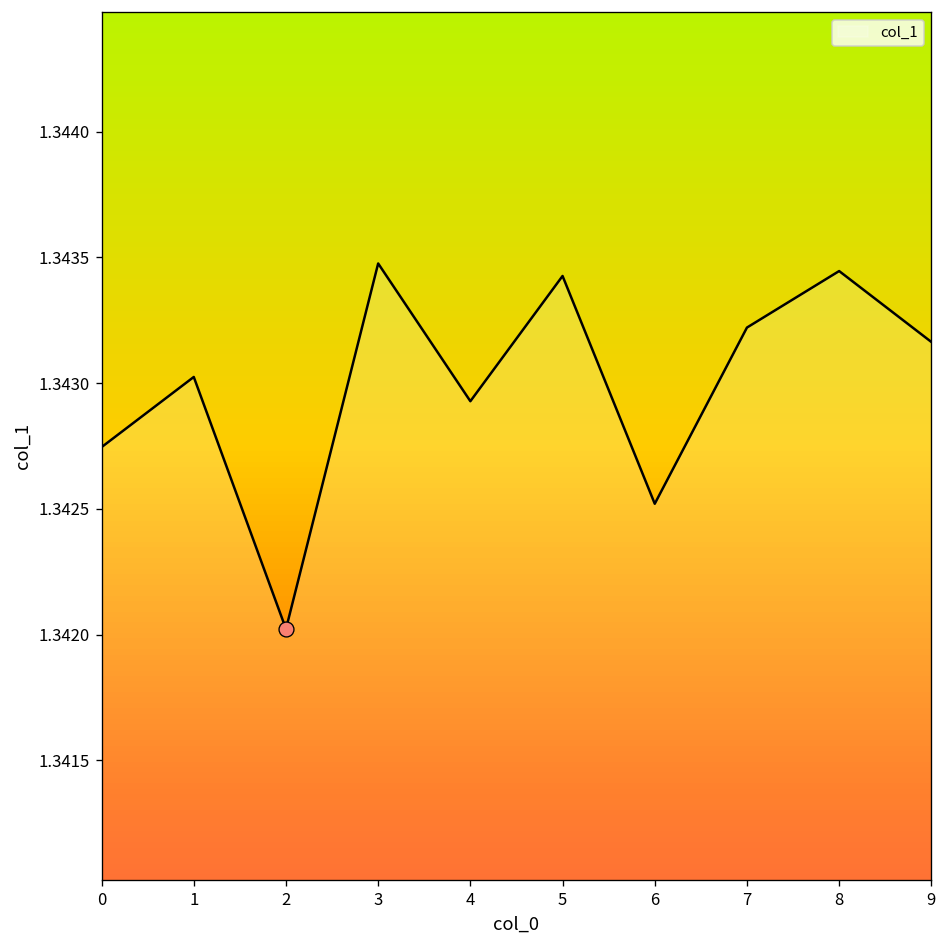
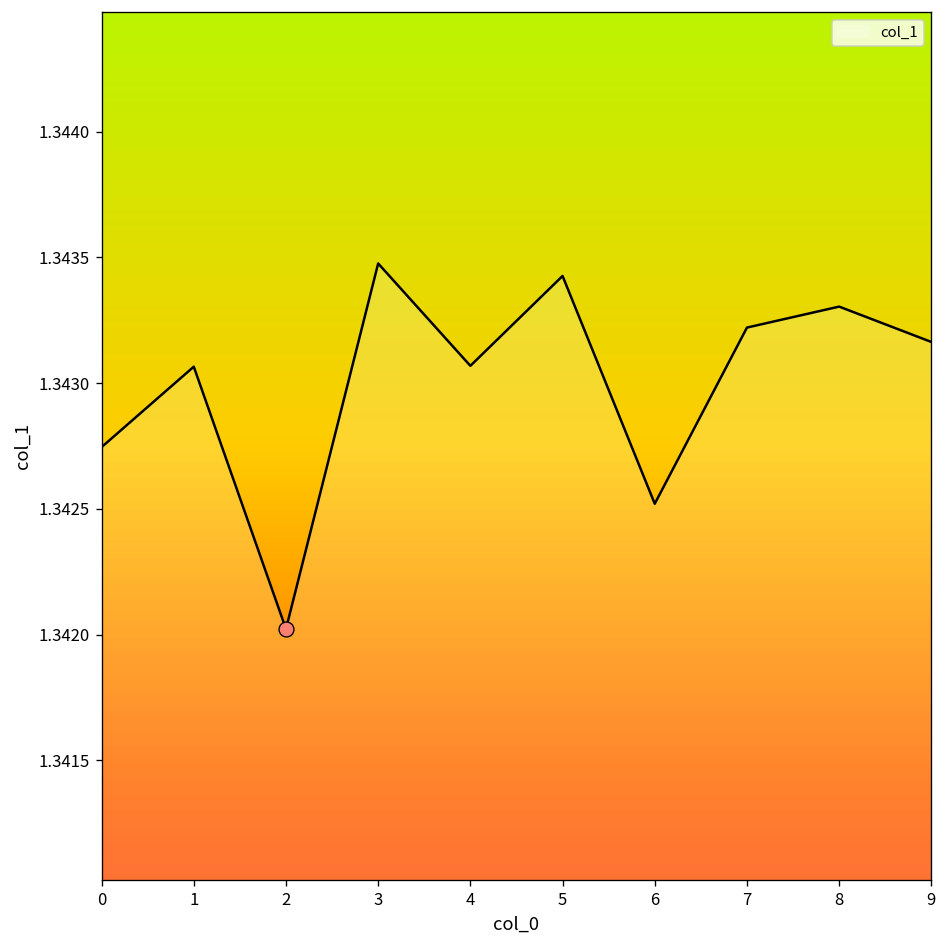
col_1, 1: 1.34302 -> 1.34307
col_1, 4: 1.34293 -> 1.34307
col_1, 8: 1.34345 -> 1.34330
